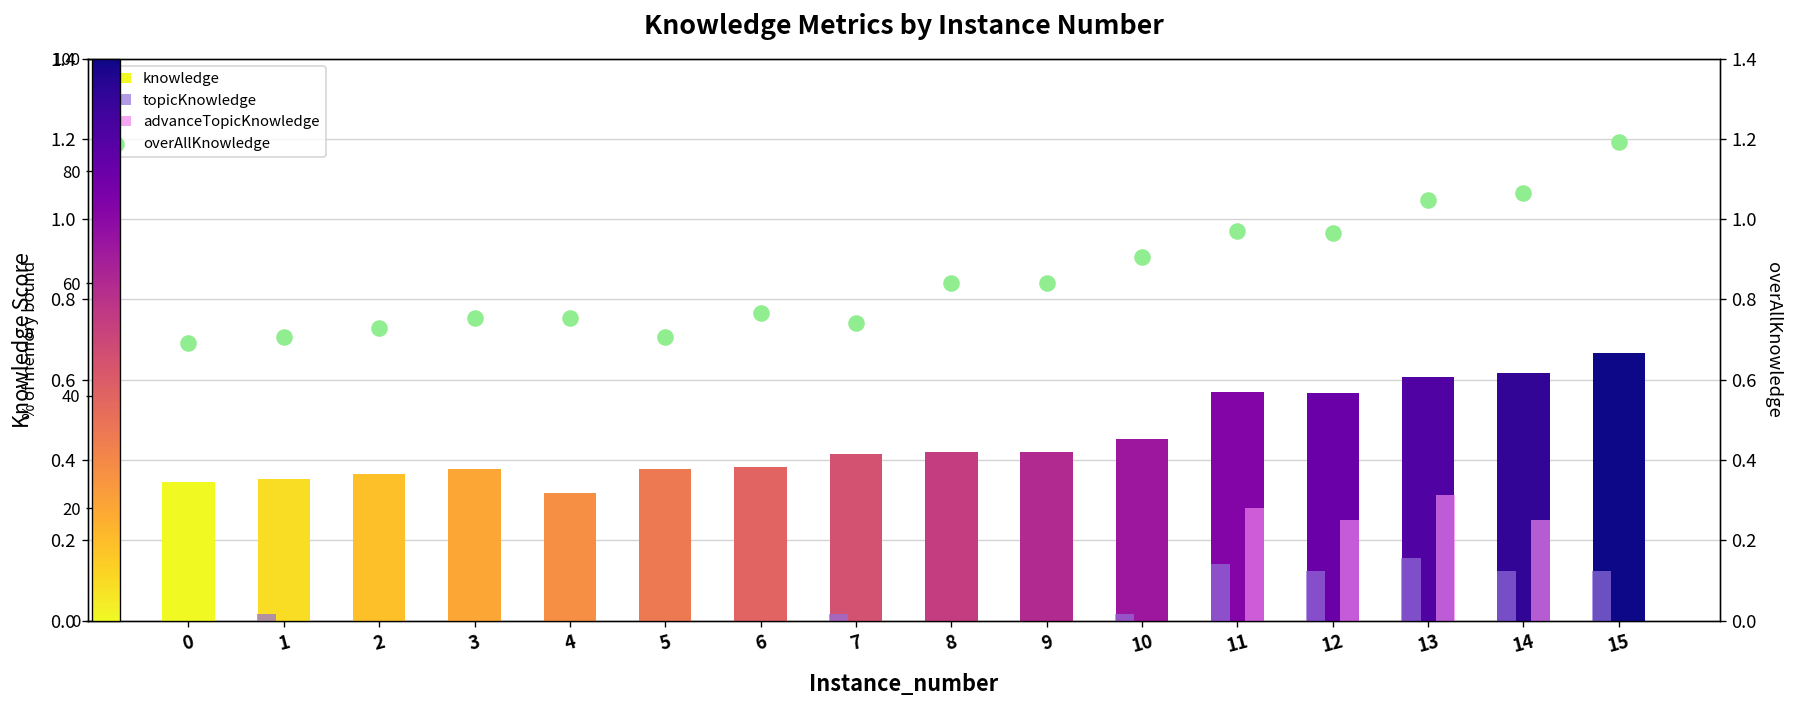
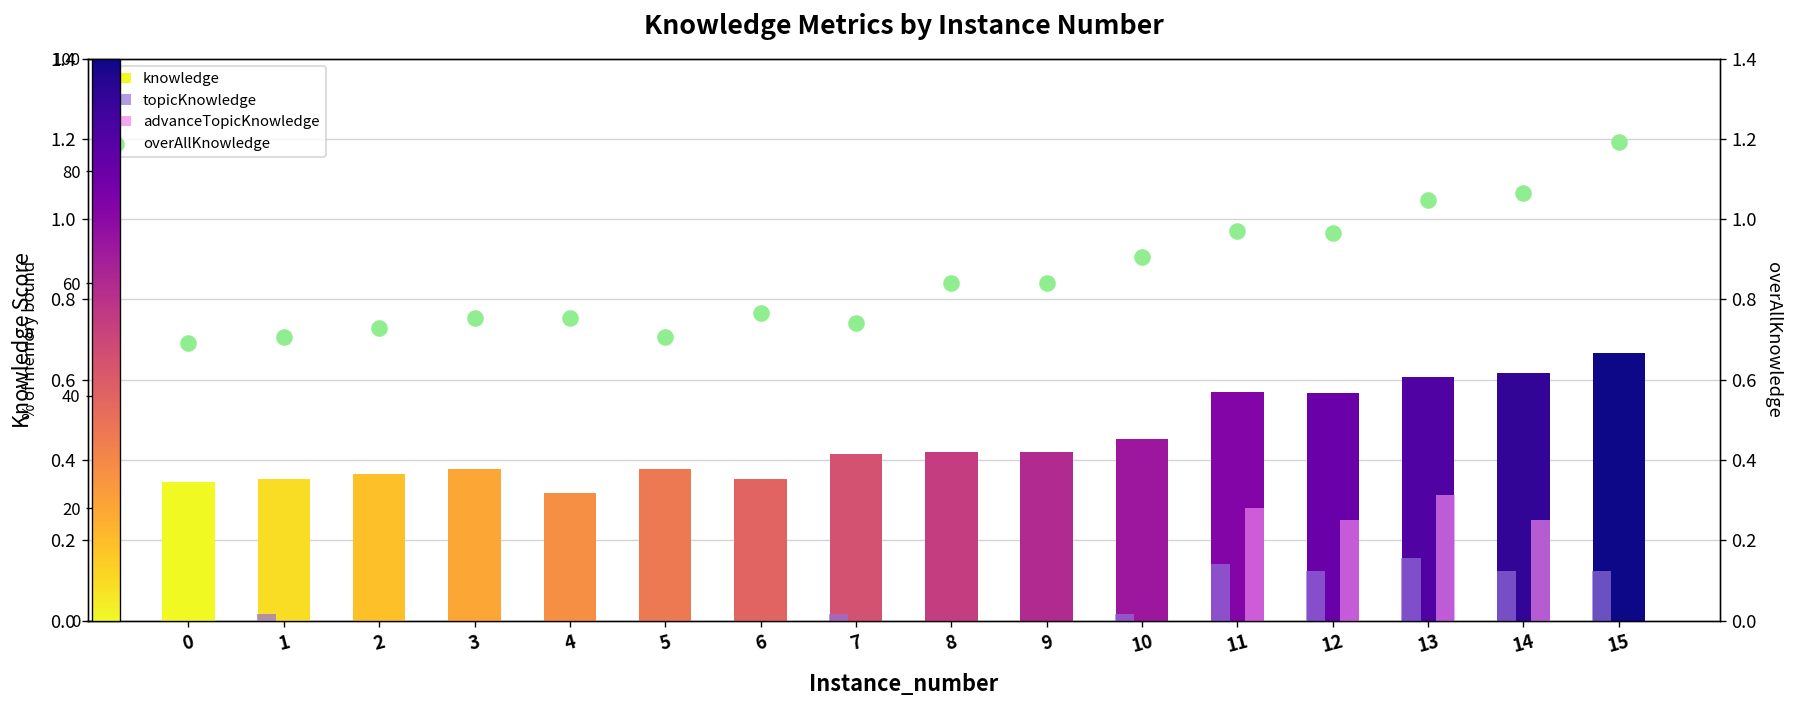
knowledge, 6: 0.38 -> 0.35
